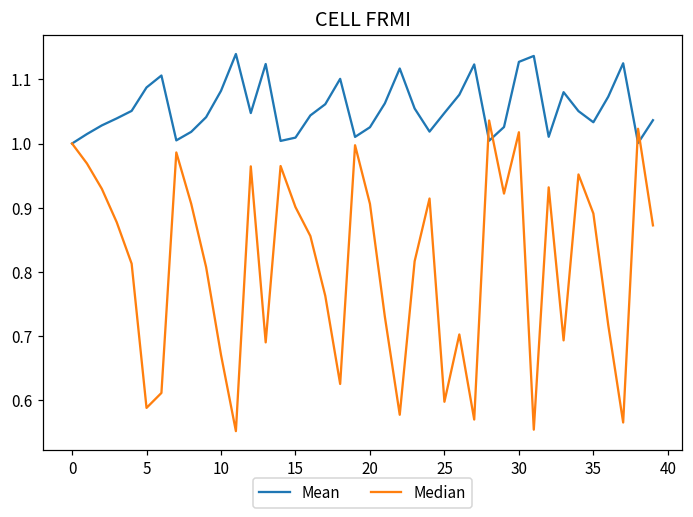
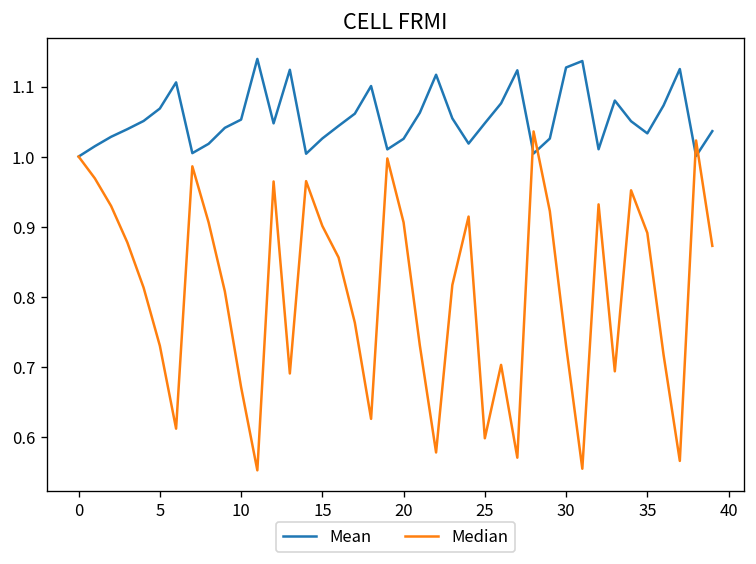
Mean, 5: 1.09 -> 1.07
Median, 5: 0.59 -> 0.73
Mean, 10: 1.08 -> 1.05
Mean, 15: 1.01 -> 1.03
Median, 30: 1.02 -> 0.73
